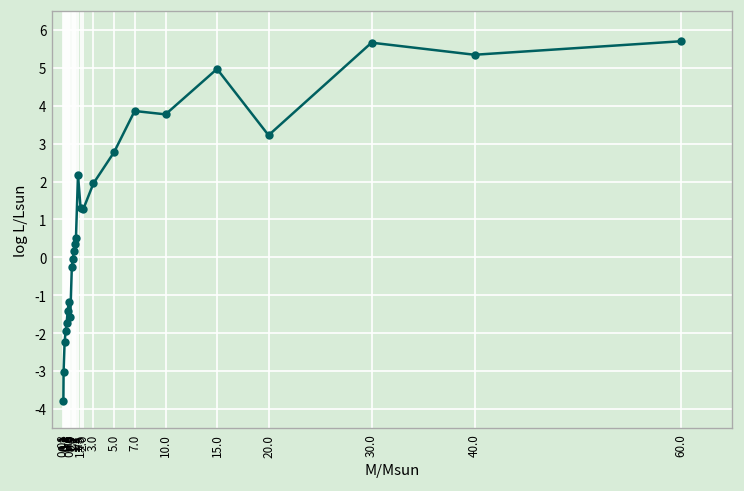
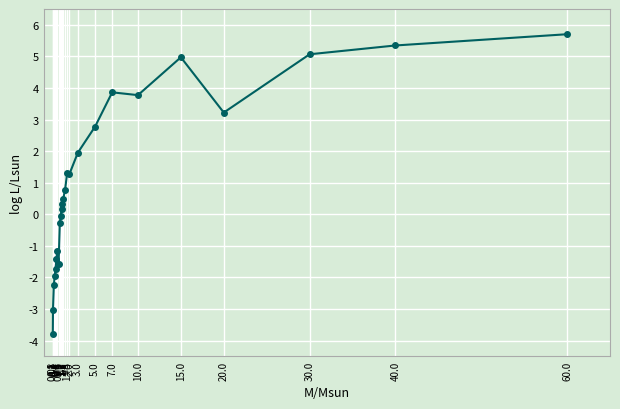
1.5: 2.2 -> 0.8
30.0: 5.7 -> 5.1
